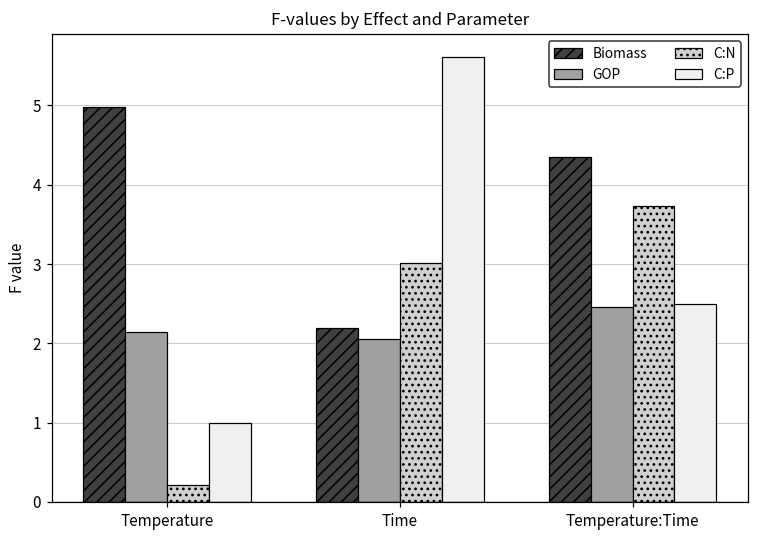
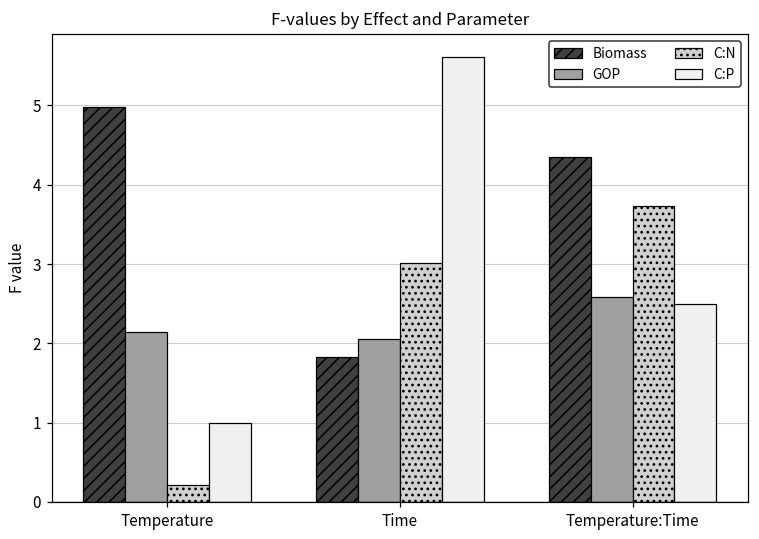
Biomass, Time: 2.2 -> 1.8
GOP, Temperature:Time: 2.5 -> 2.6
